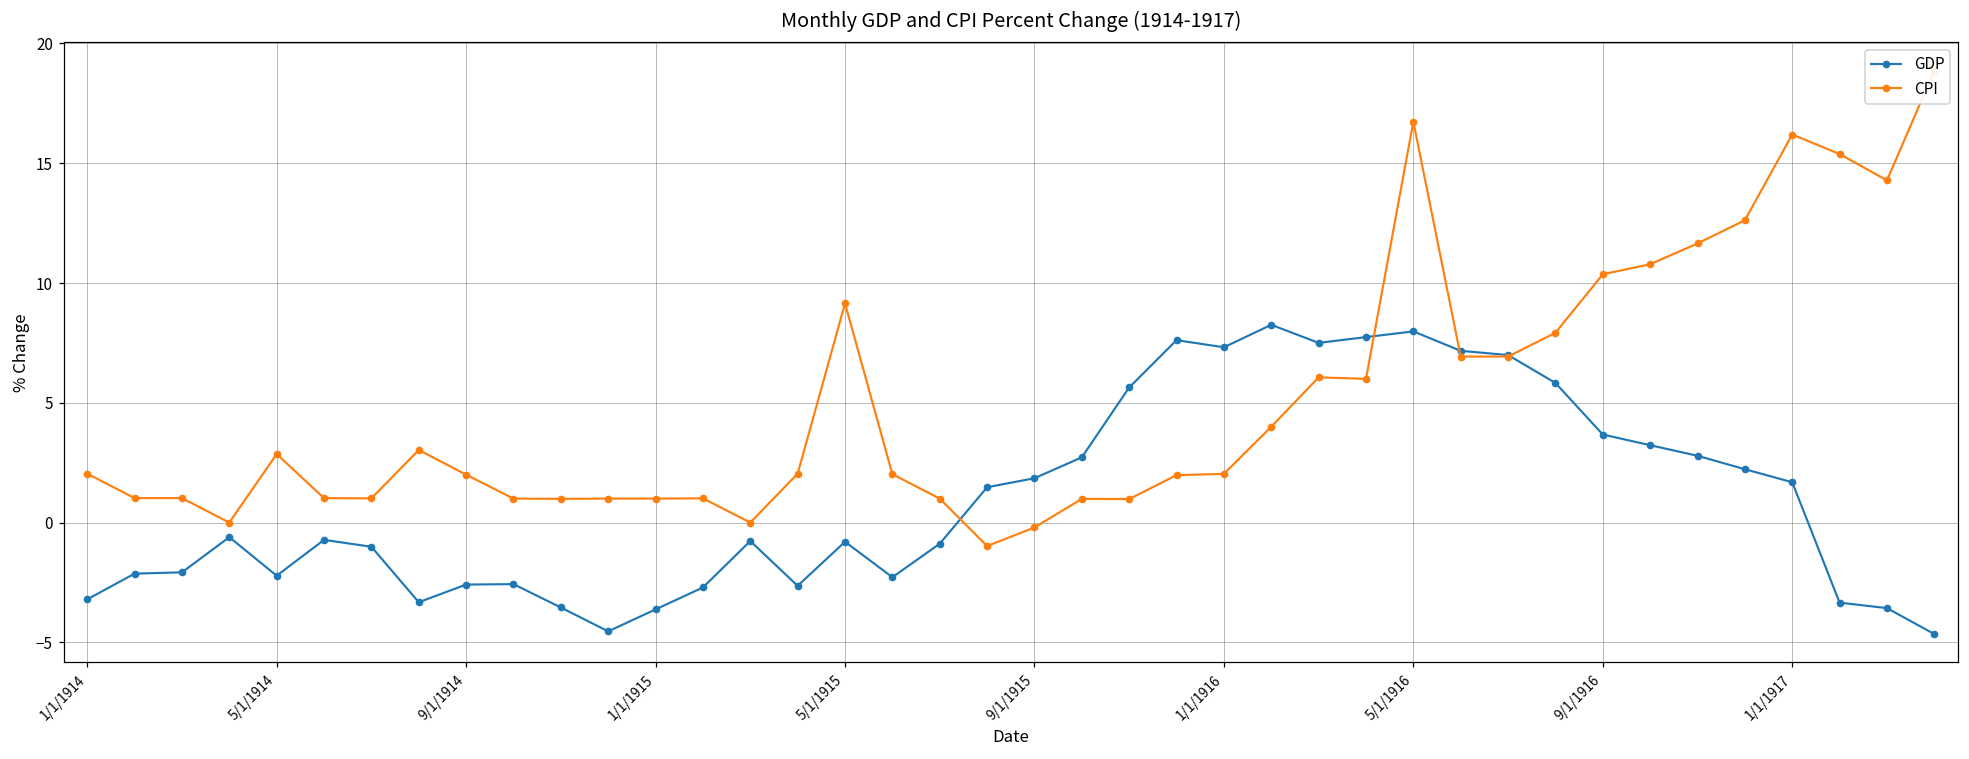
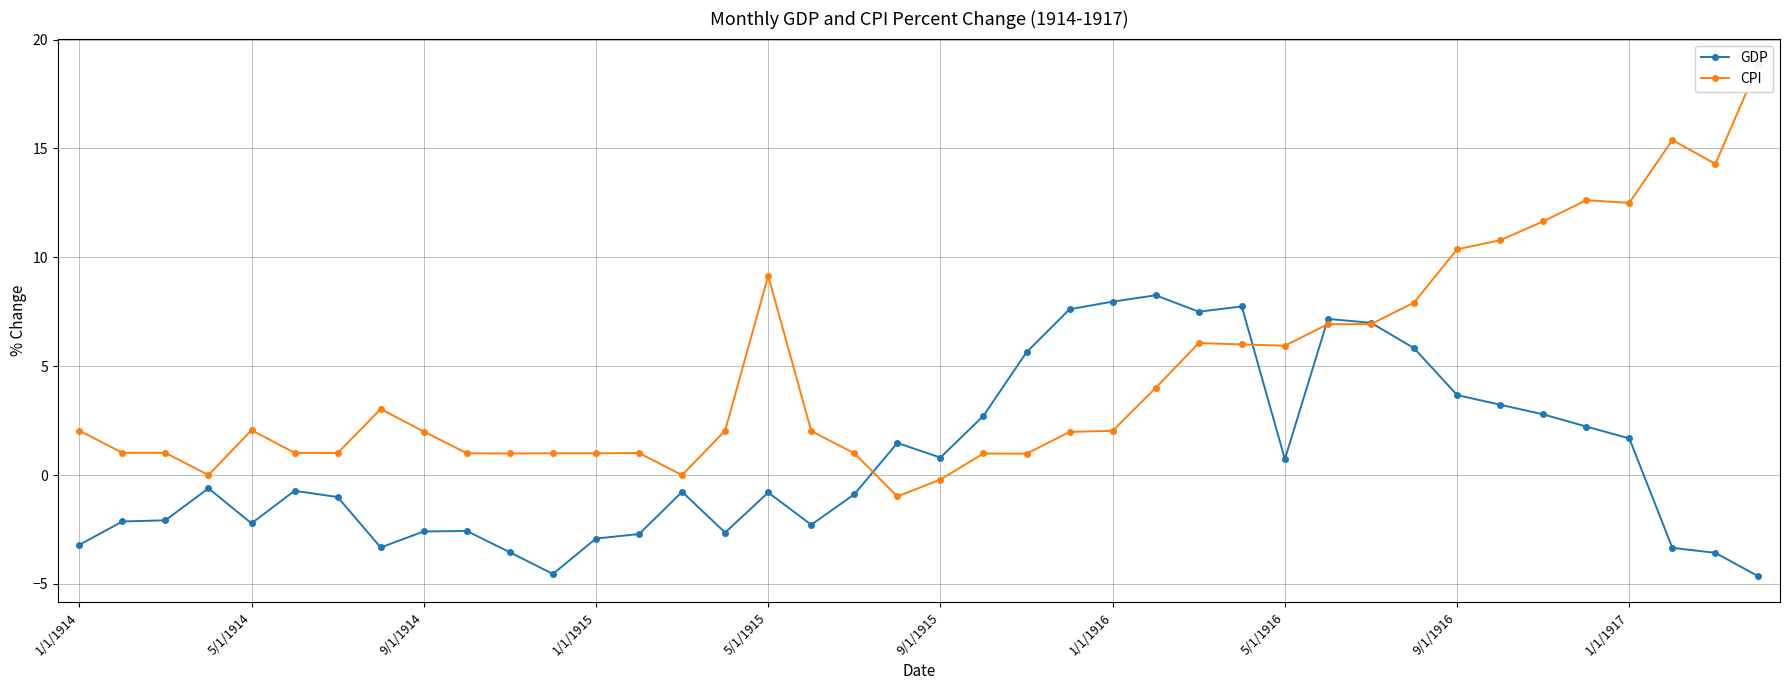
CPI, 5/1/1914: 2.9 -> 2.1
GDP, 1/1/1915: -3.6 -> -2.9
GDP, 9/1/1915: 1.9 -> 0.8
GDP, 1/1/1916: 7.3 -> 8.0
GDP, 5/1/1916: 8.0 -> 0.7
CPI, 5/1/1916: 16.7 -> 5.9
CPI, 1/1/1917: 16.2 -> 12.5
